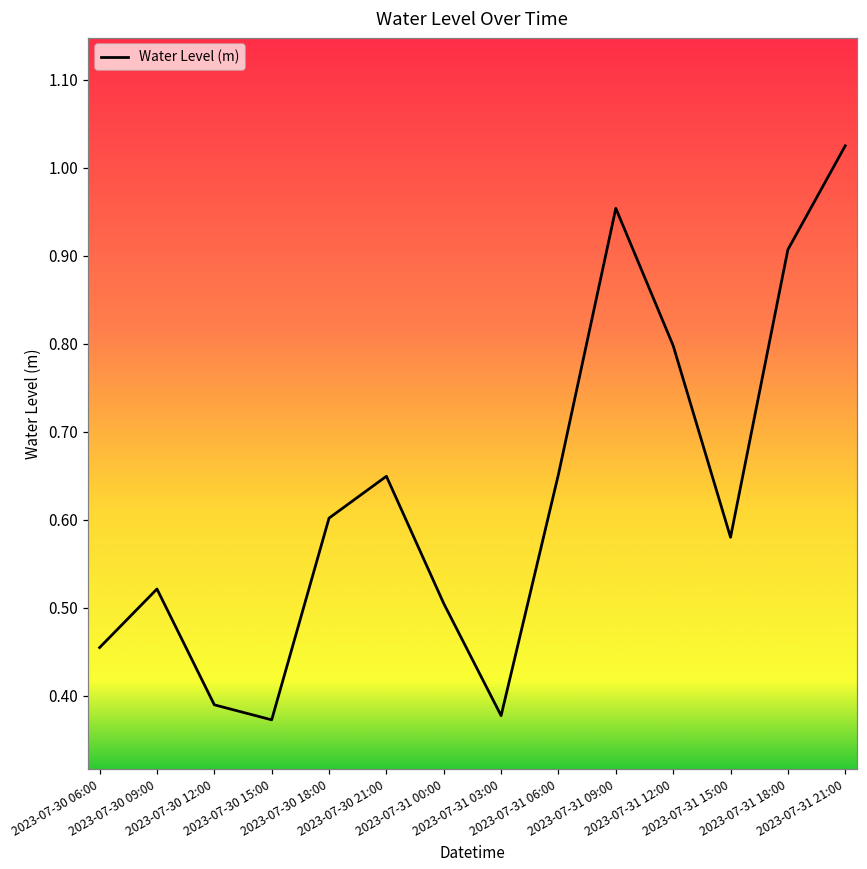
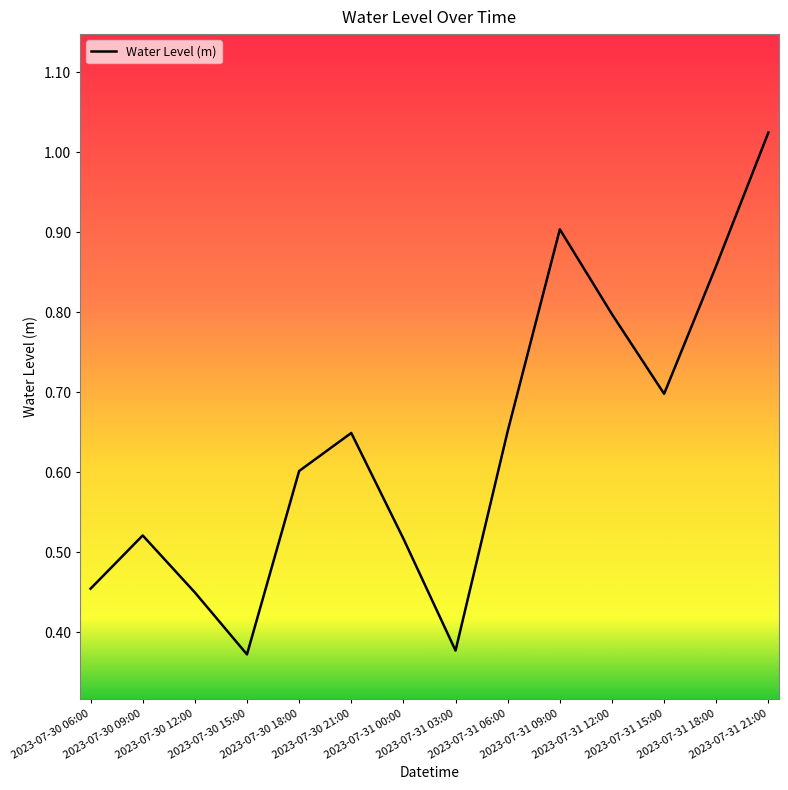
2023-07-30 12:00: 0.39 -> 0.45
2023-07-31 00:00: 0.50 -> 0.52
2023-07-31 09:00: 0.95 -> 0.90
2023-07-31 15:00: 0.58 -> 0.70
2023-07-31 18:00: 0.91 -> 0.86
